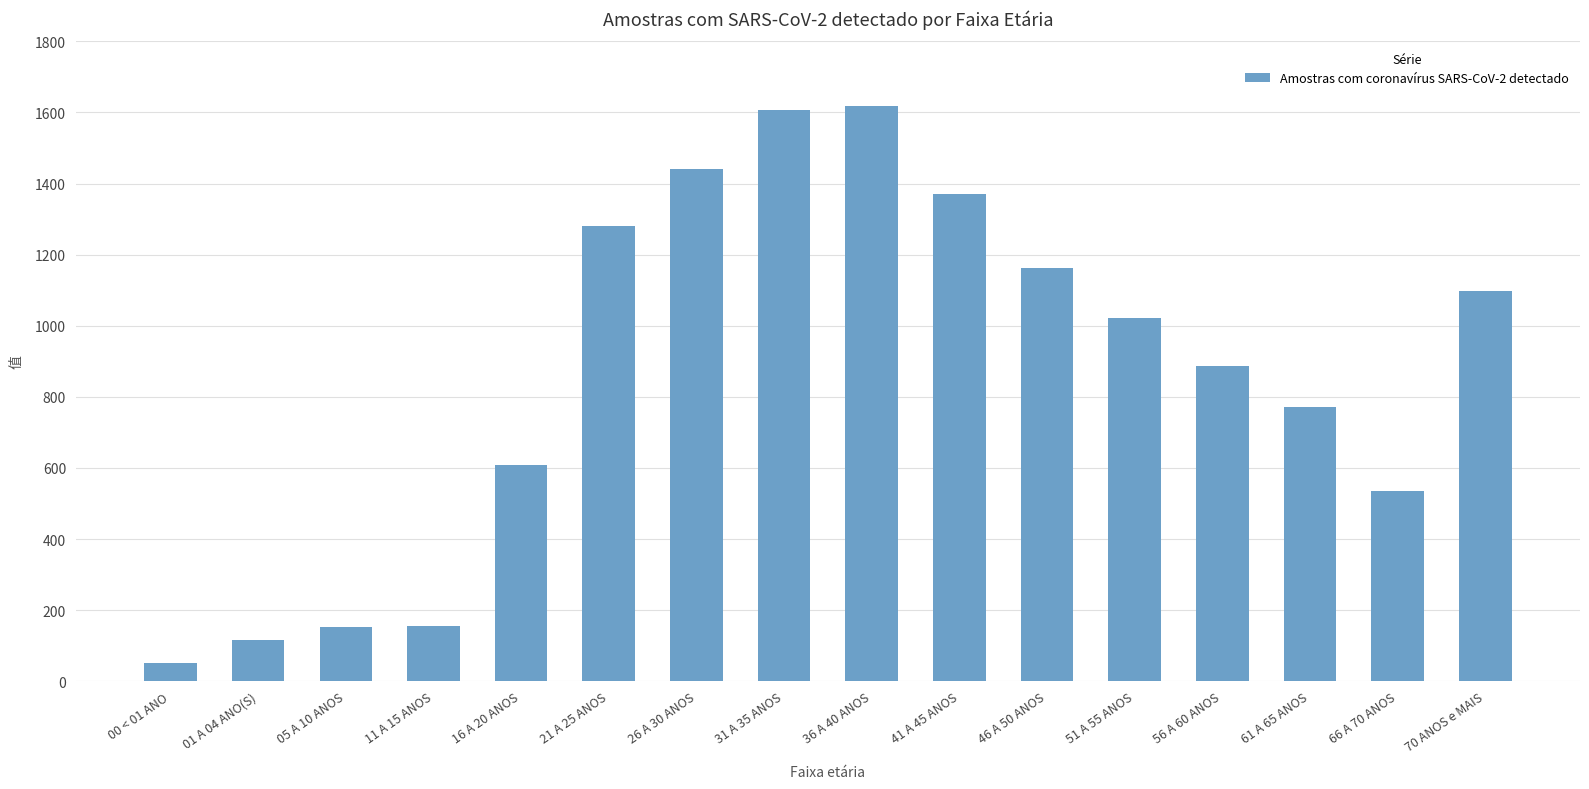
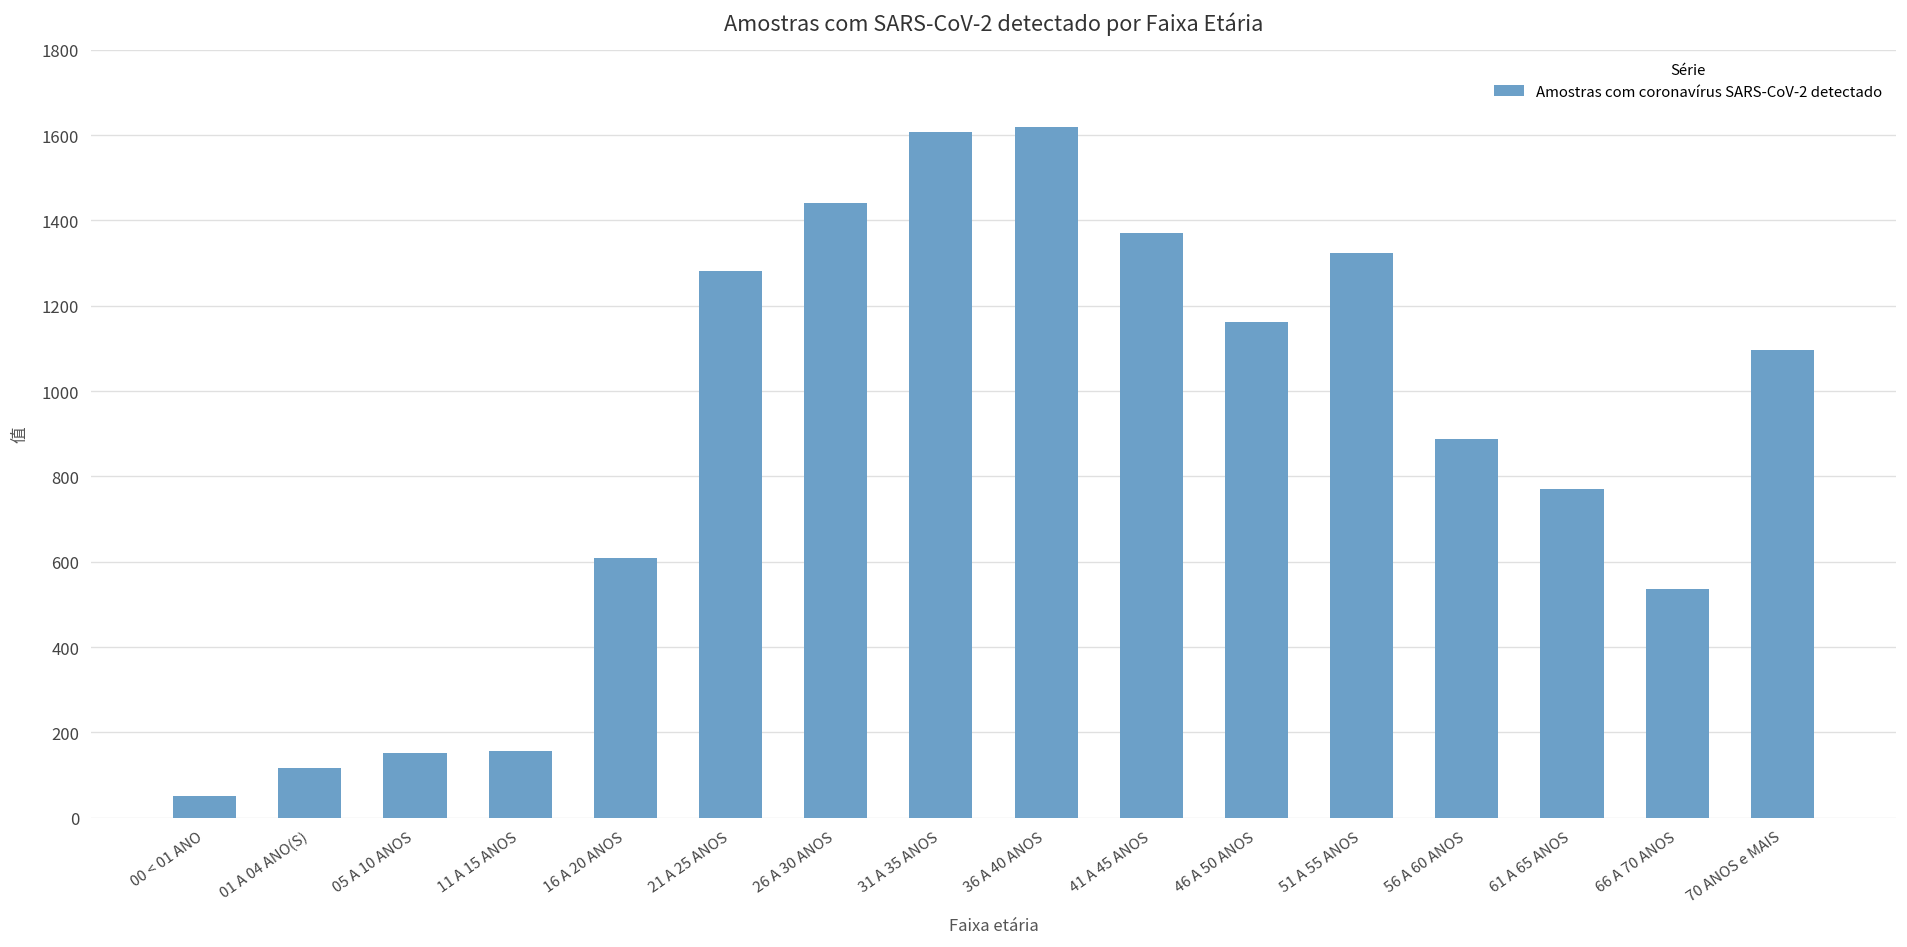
51 A 55 ANOS: 1020 -> 1320
